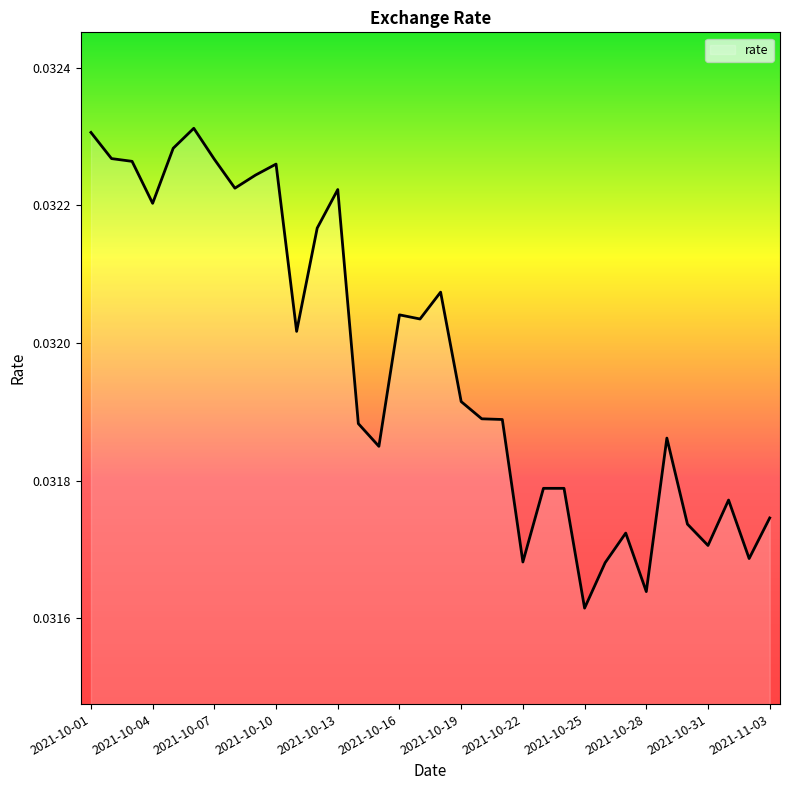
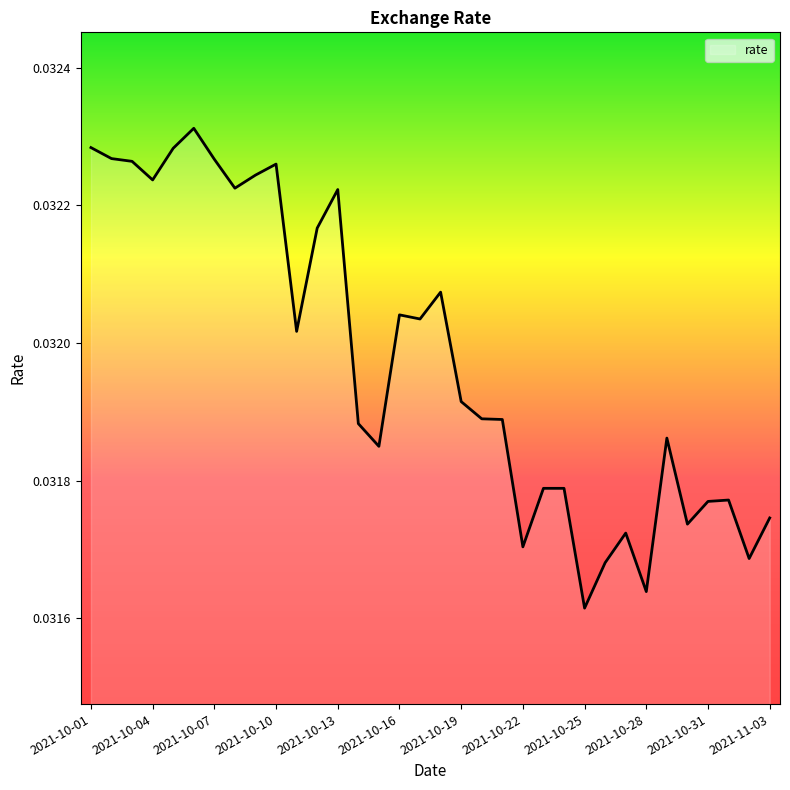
2021-10-01: 0.03231 -> 0.03228
2021-10-04: 0.03220 -> 0.03224
2021-10-22: 0.03168 -> 0.03170
2021-10-31: 0.03171 -> 0.03177
